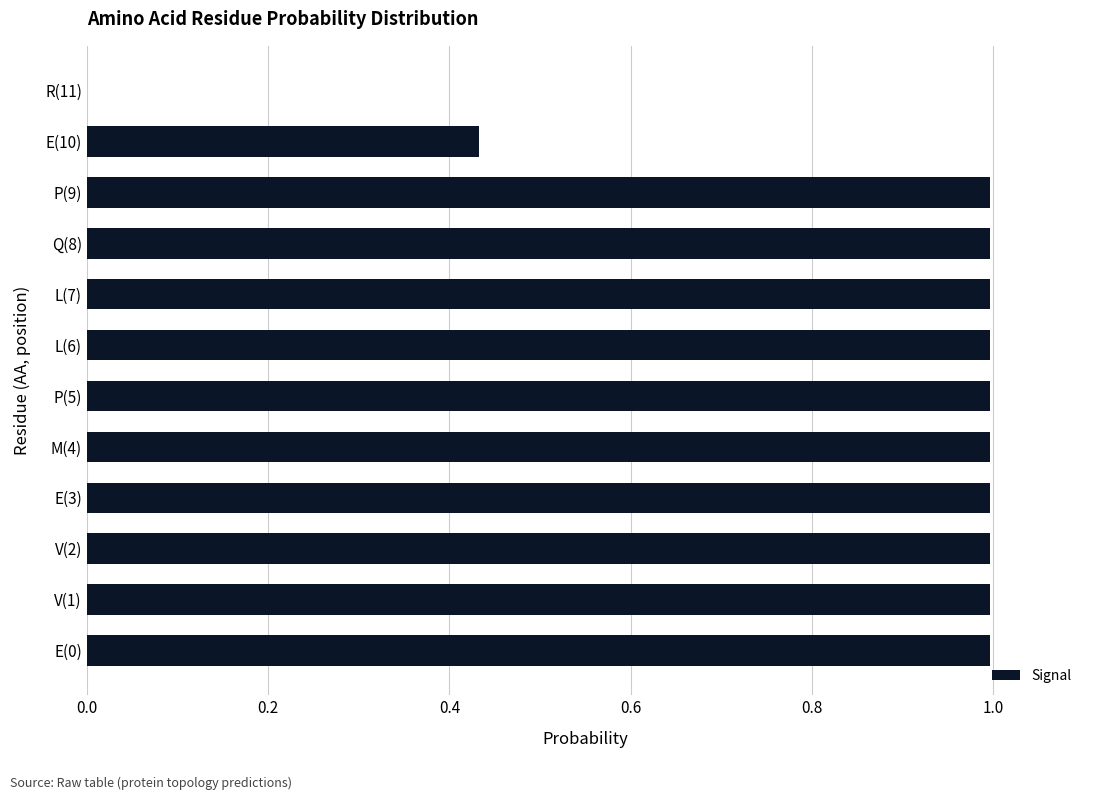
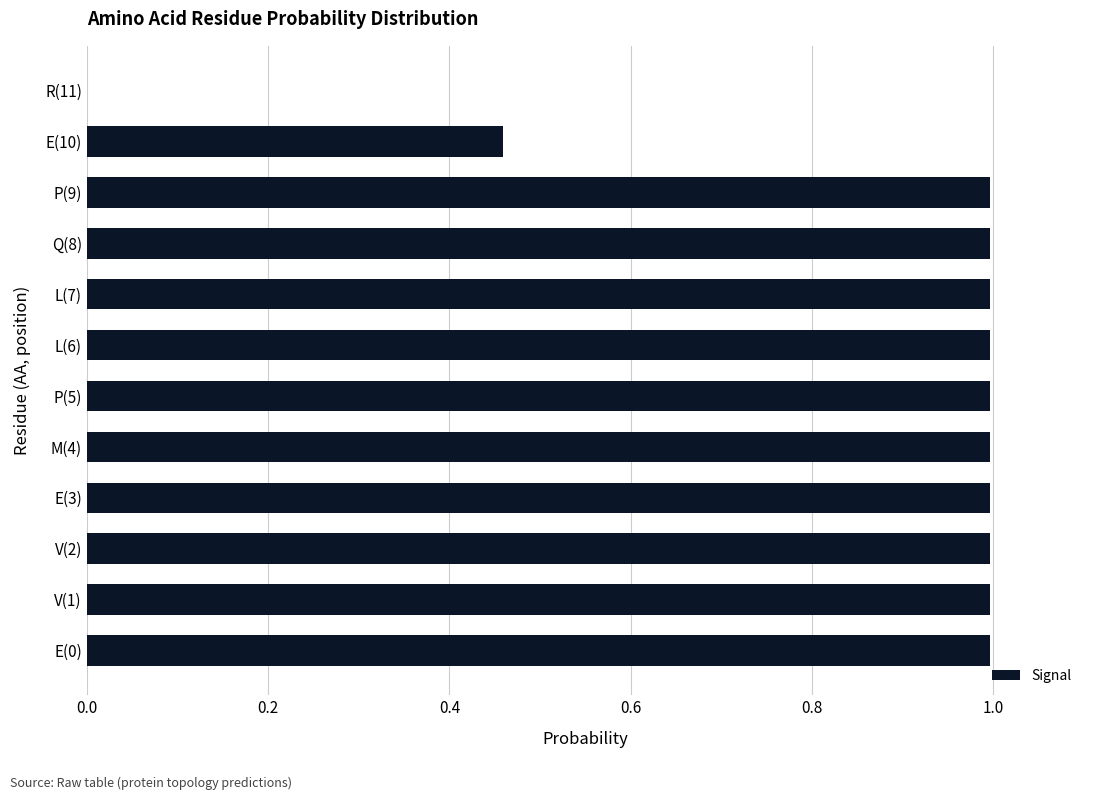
E(10): 0.43 -> 0.46
